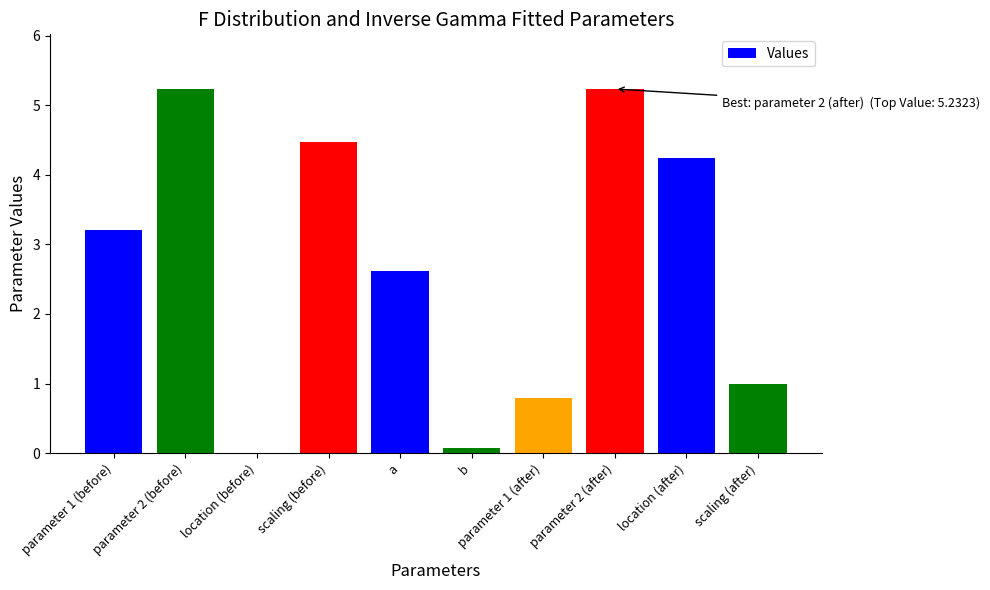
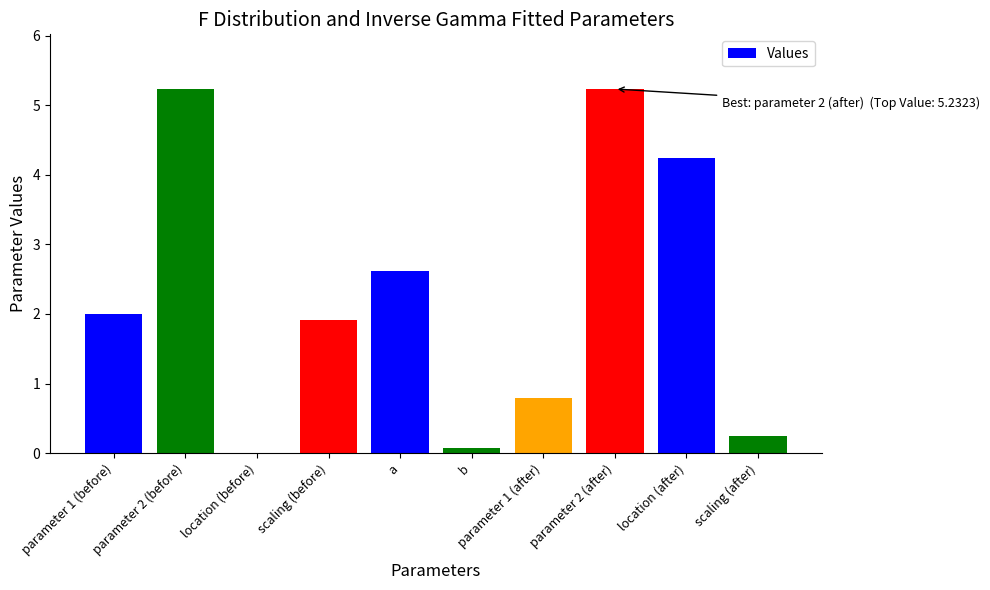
parameter 1 (before): 3.2 -> 2.0
scaling (before): 4.5 -> 1.9
scaling (after): 1.0 -> 0.3
